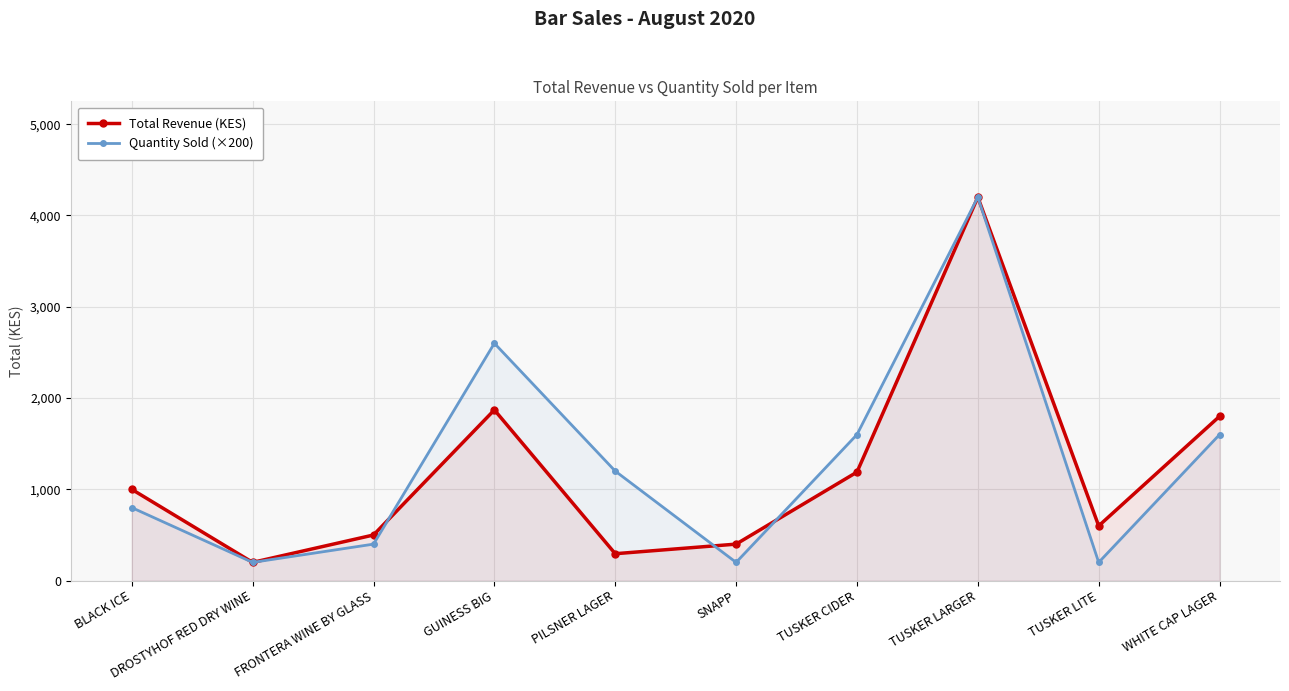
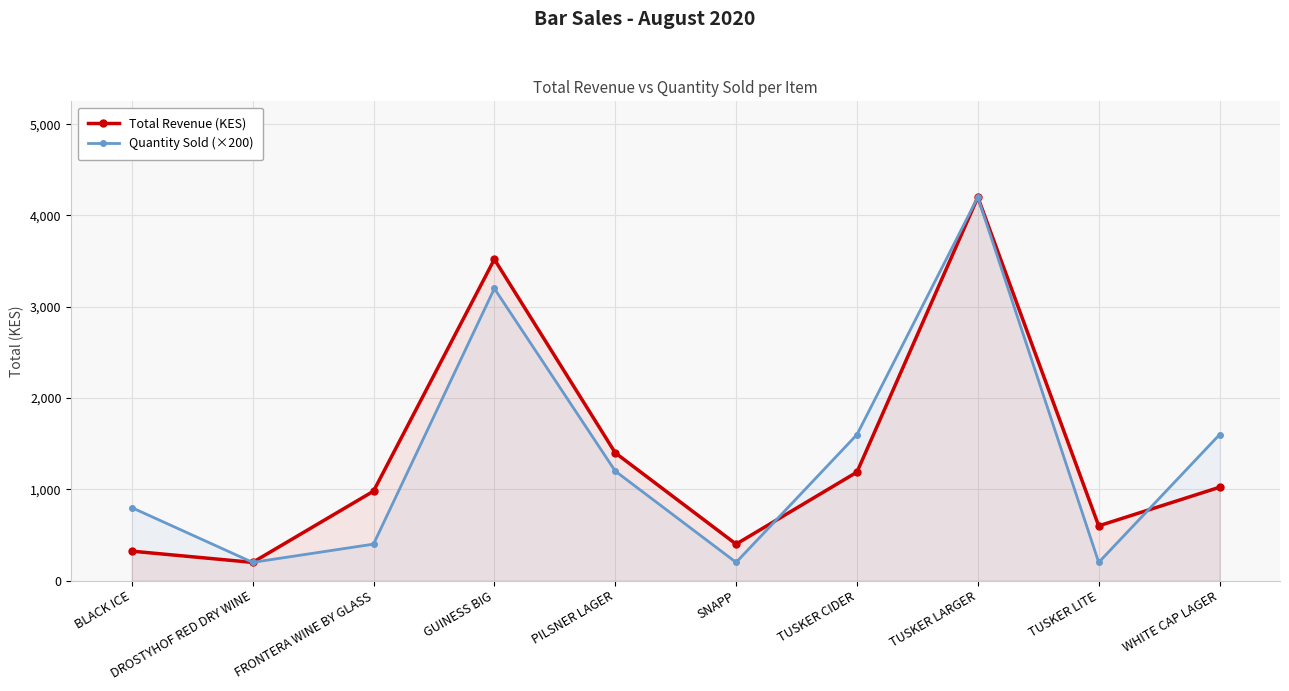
Total Revenue (KES), BLACK ICE: 1,000 -> 300
Total Revenue (KES), FRONTERA WINE BY GLASS: 500 -> 1,000
Total Revenue (KES), GUINESS BIG: 1,900 -> 3,500
Quantity Sold (×200), GUINESS BIG: 2,600 -> 3,200
Total Revenue (KES), PILSNER LAGER: 300 -> 1,400
Total Revenue (KES), WHITE CAP LAGER: 1,800 -> 1,000
